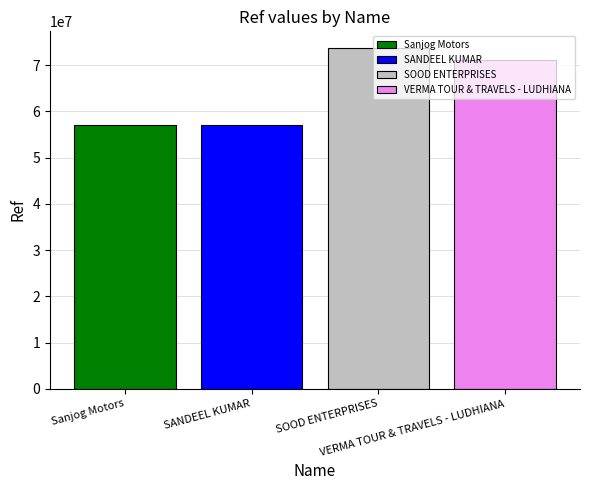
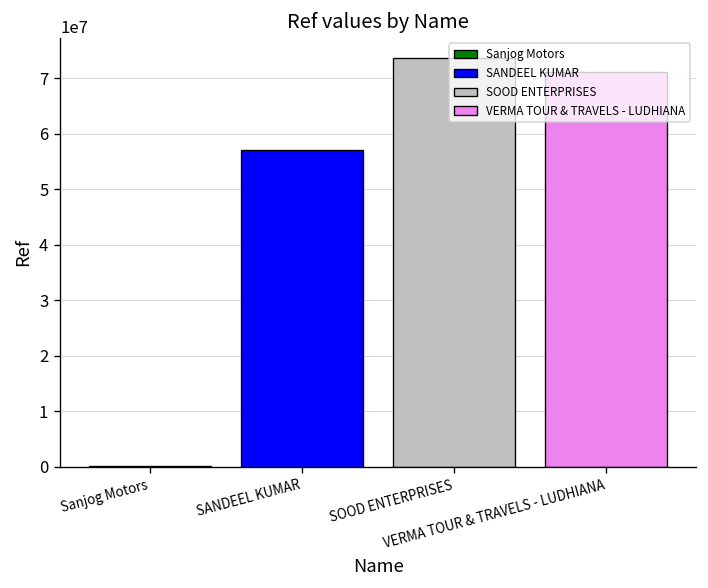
Sanjog Motors: 57000000 -> 0
